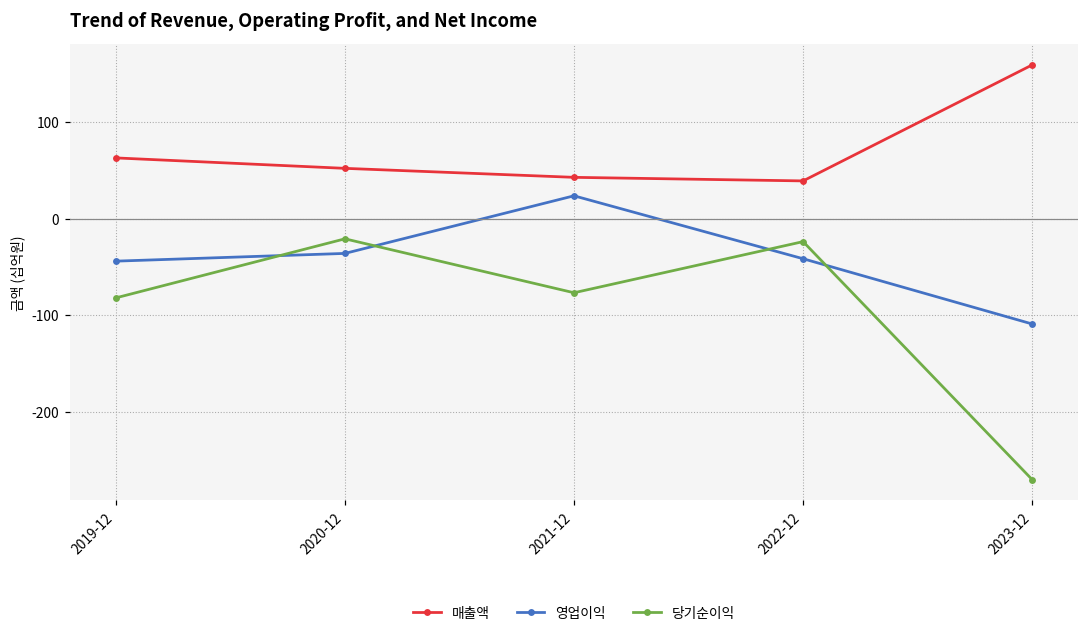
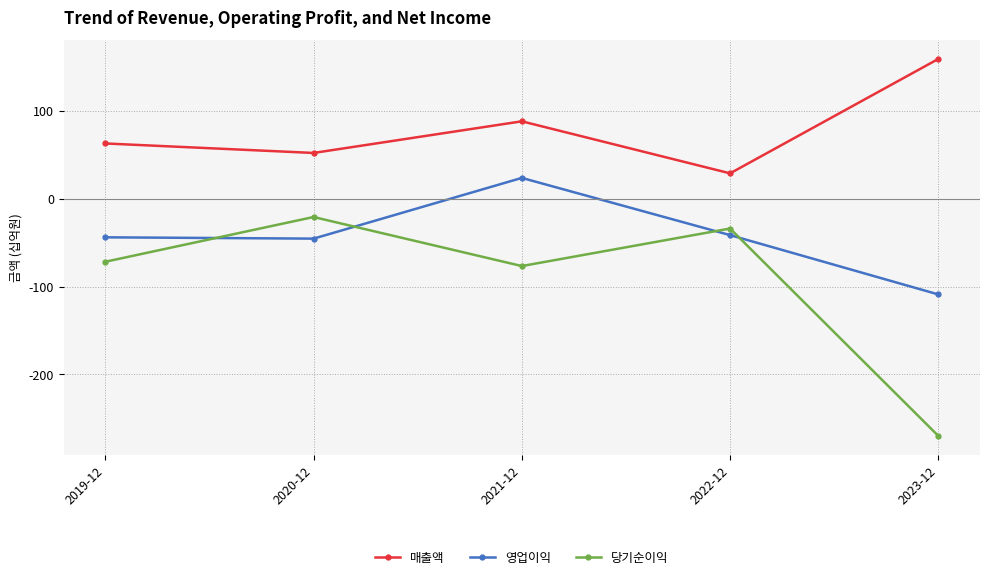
당기순이익, 2019-12: -80 -> -70
영업이익, 2020-12: -40 -> -50
매출액, 2021-12: 40 -> 90
매출액, 2022-12: 40 -> 30
당기순이익, 2022-12: -20 -> -30
